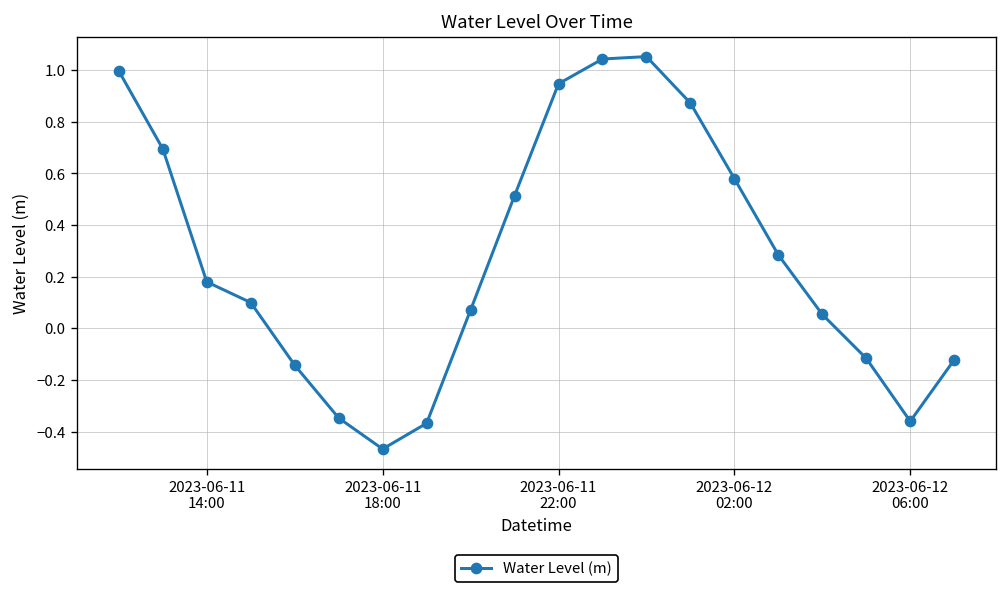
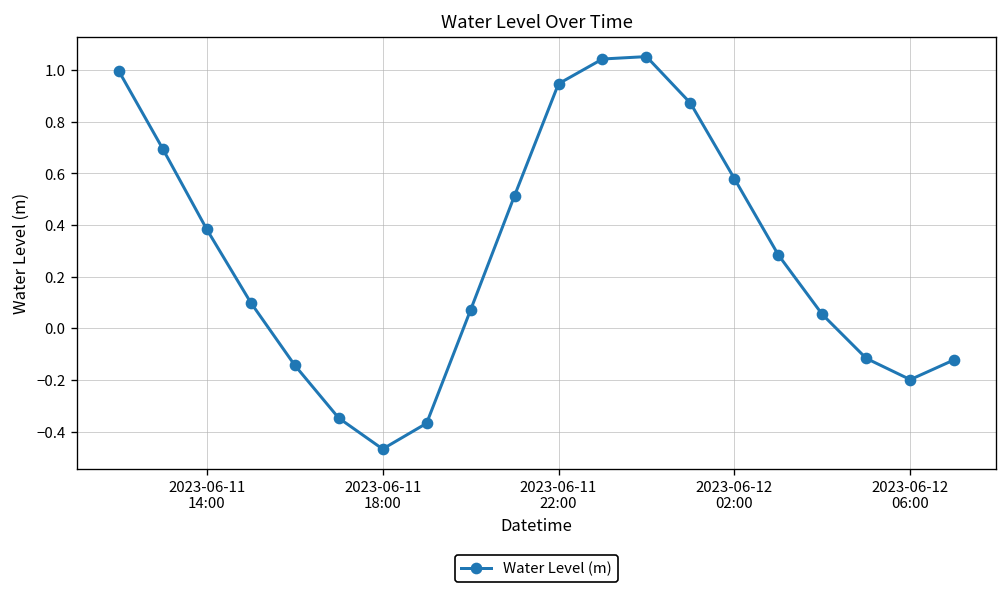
2023-06-11 14:00: 0.18 -> 0.38
2023-06-12 06:00: -0.36 -> -0.20
